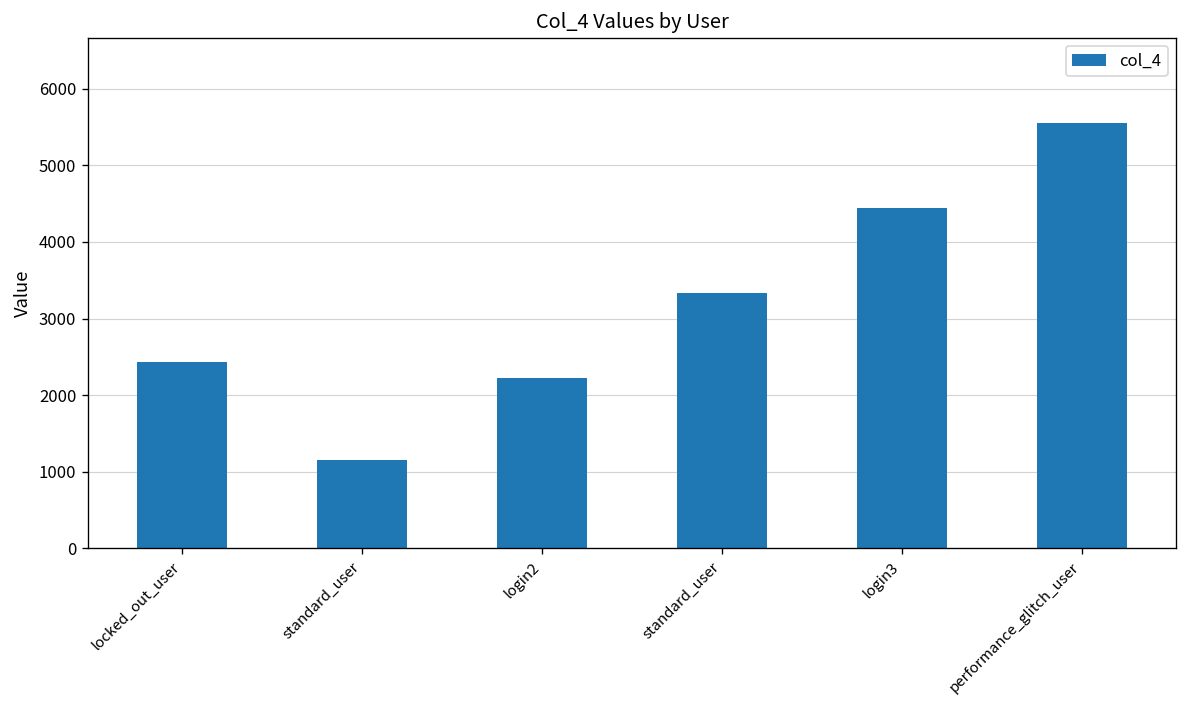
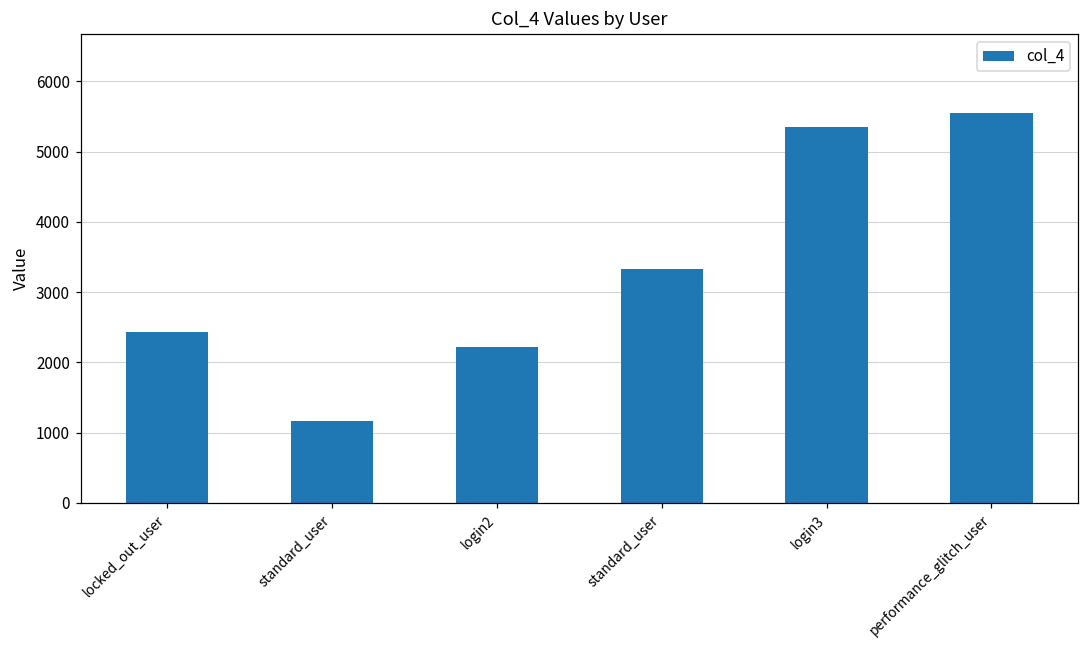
login3: 4400 -> 5400
